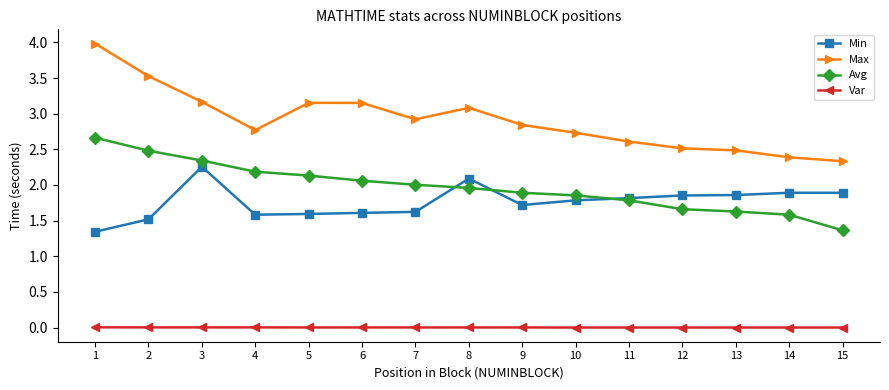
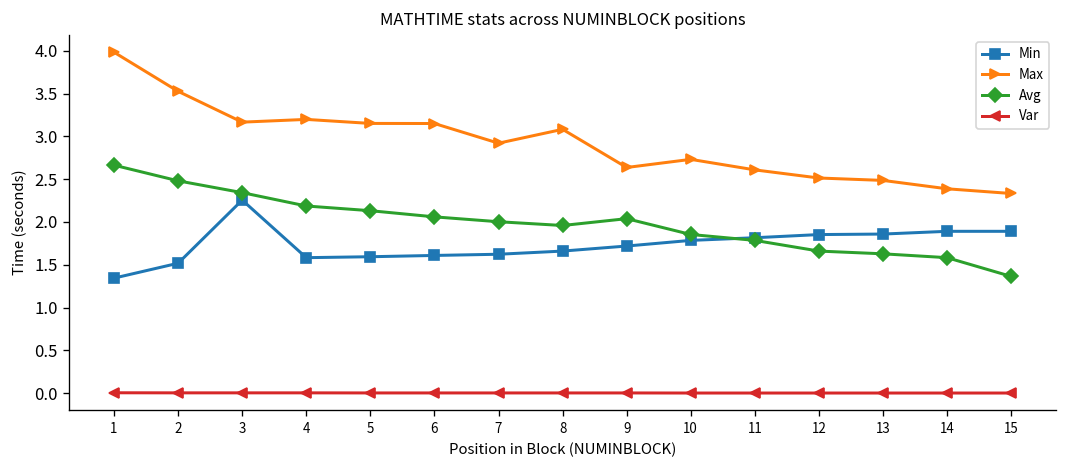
Max, 4: 2.8 -> 3.2
Min, 8: 2.1 -> 1.7
Max, 9: 2.8 -> 2.6
Avg, 9: 1.9 -> 2.0
